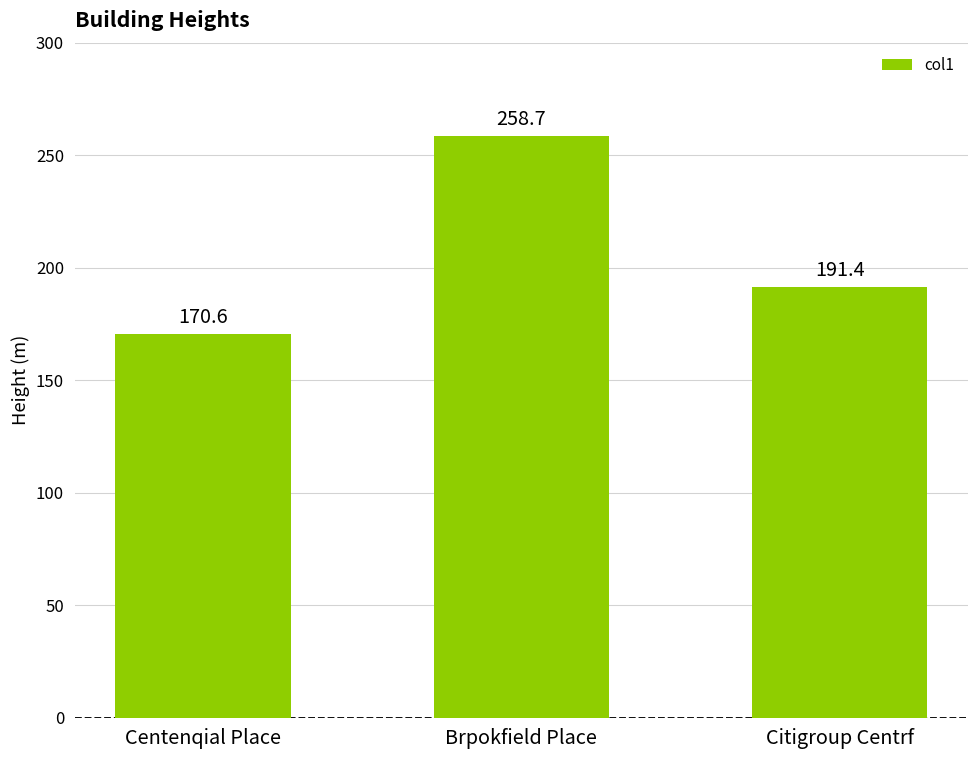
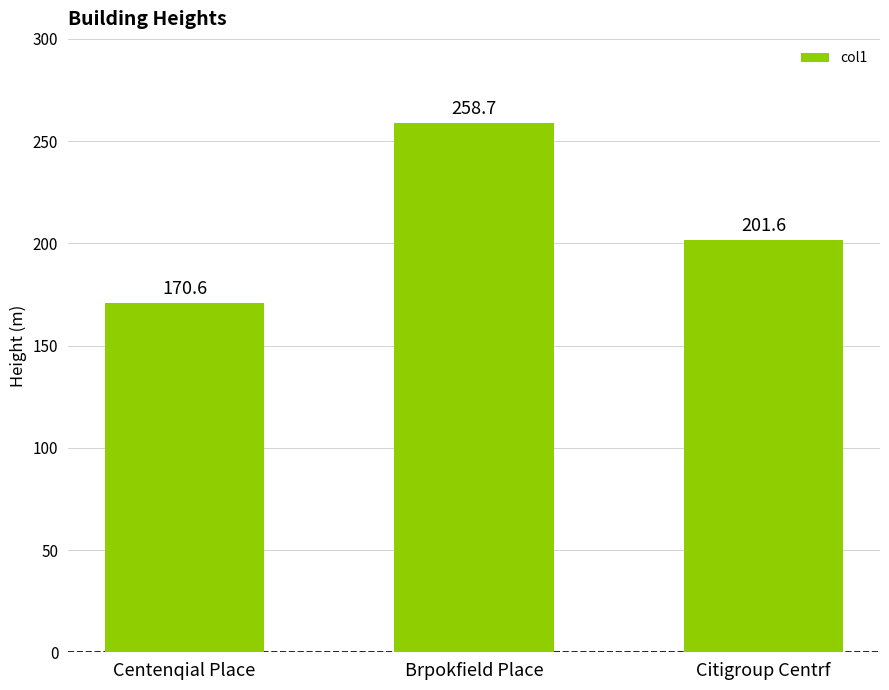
Citigroup Centrf: 191.4 -> 201.6
